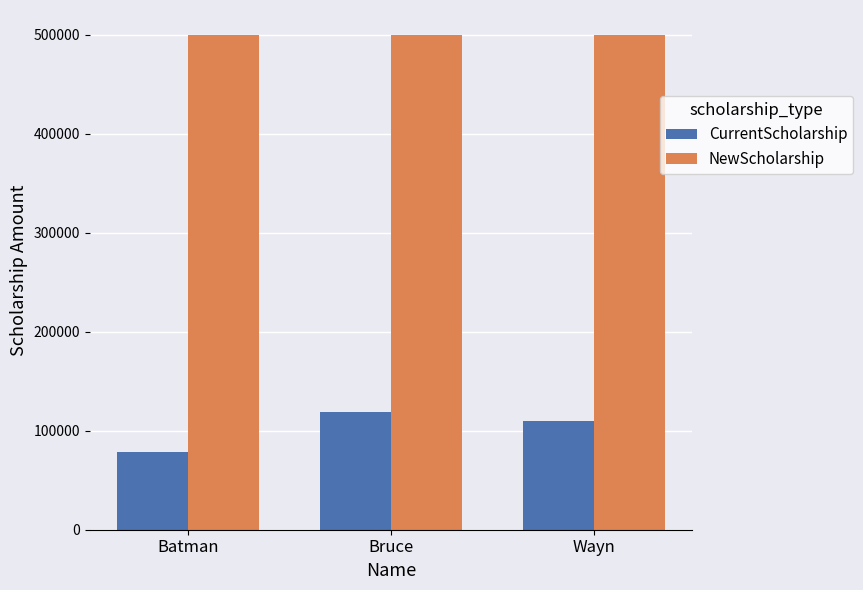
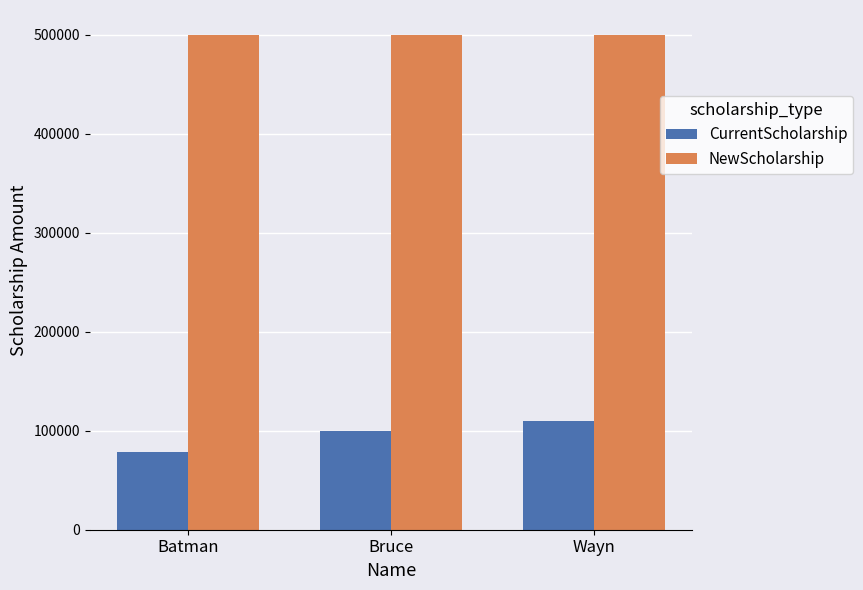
CurrentScholarship, Bruce: 120000 -> 100000
